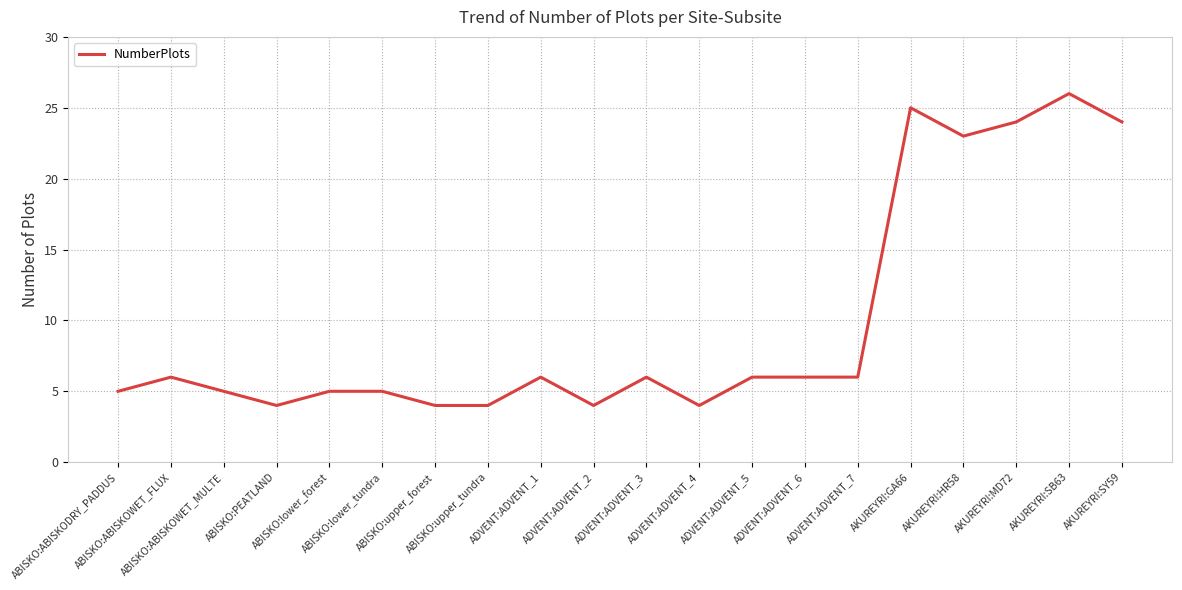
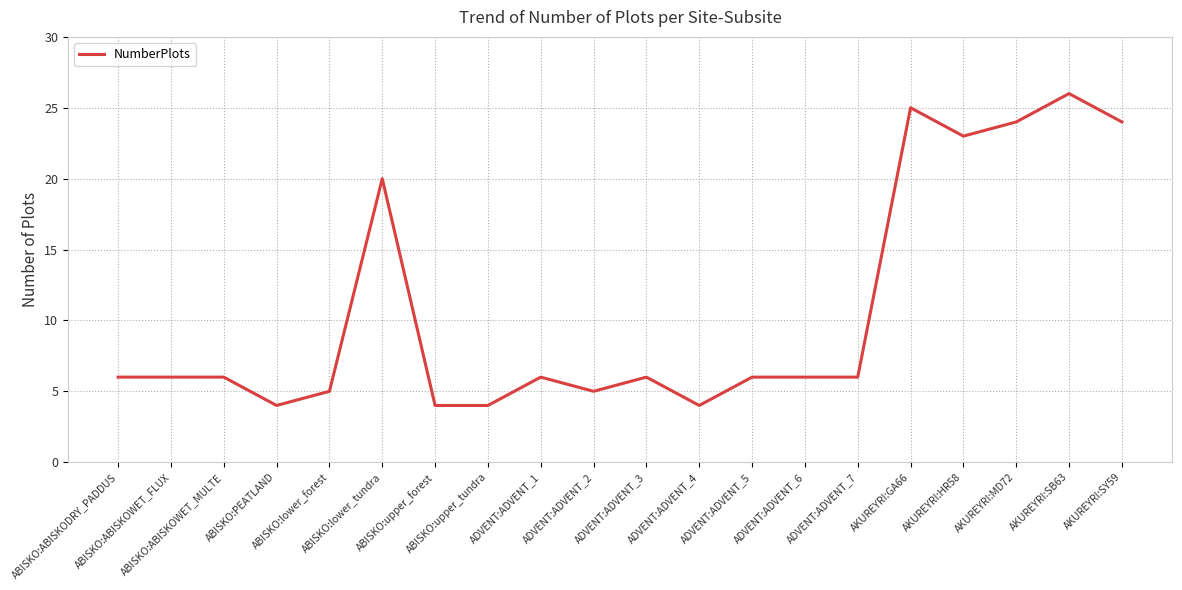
ABISKO:ABISKODRY_PADDUS: 5 -> 6
ABISKO:ABISKOWET_MULTE: 5 -> 6
ABISKO:lower_tundra: 5 -> 20
ADVENT:ADVENT_2: 4 -> 5
